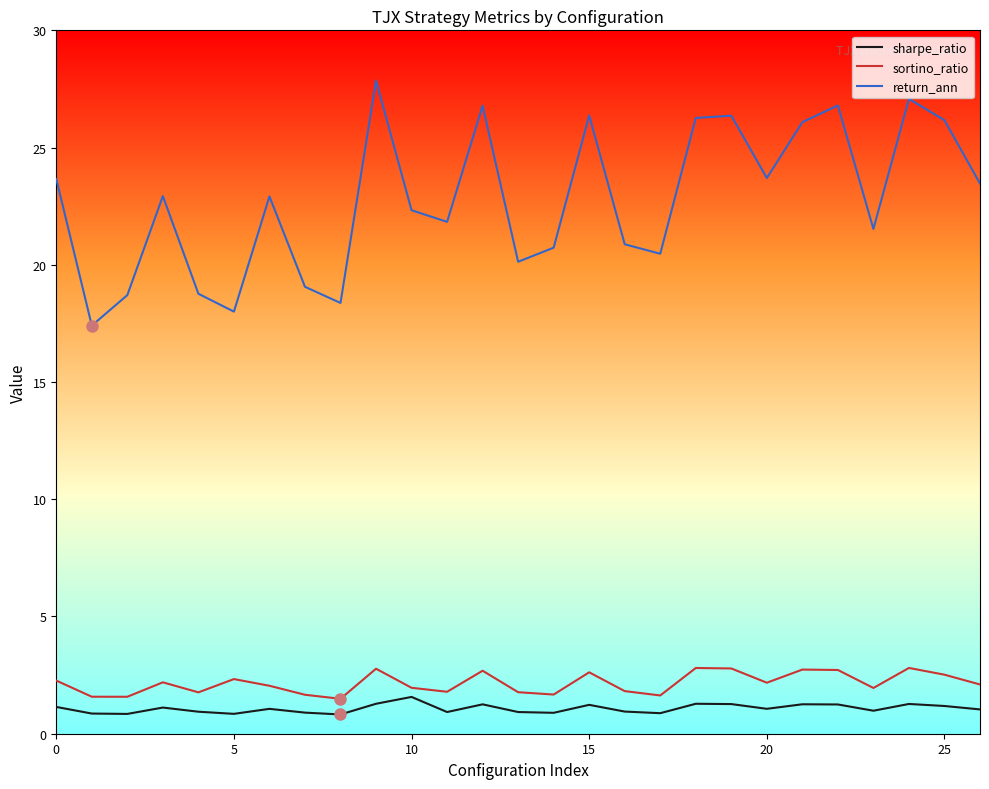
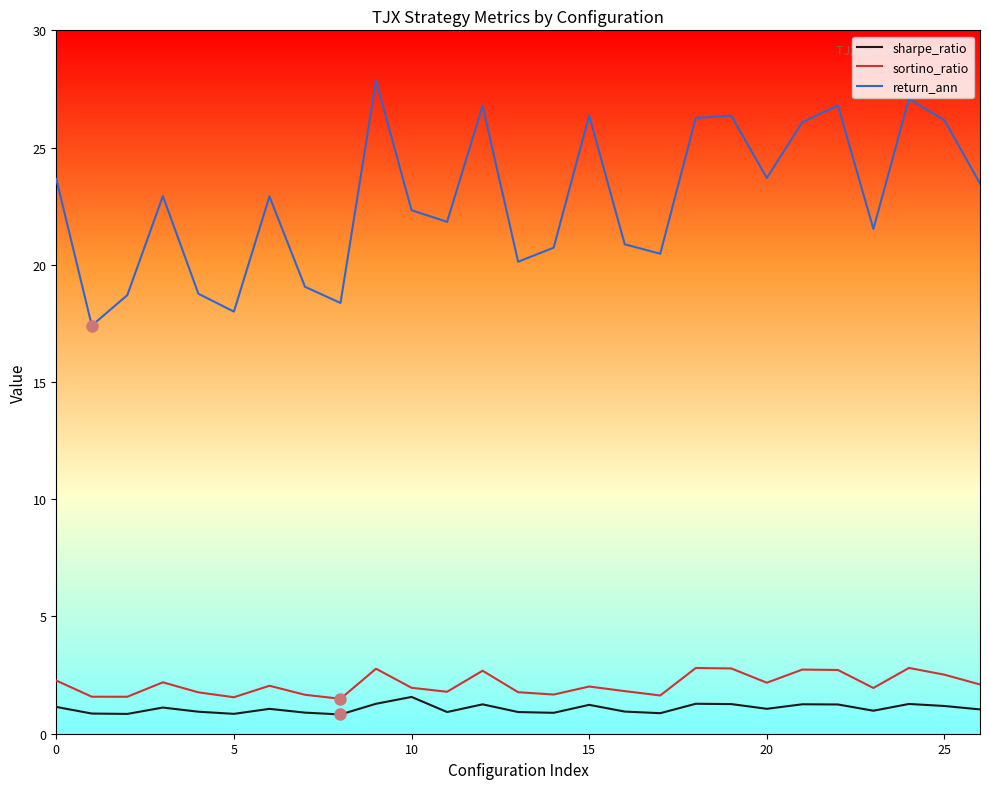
sortino_ratio, 5: 2.3 -> 1.6
sortino_ratio, 15: 2.6 -> 2.0
